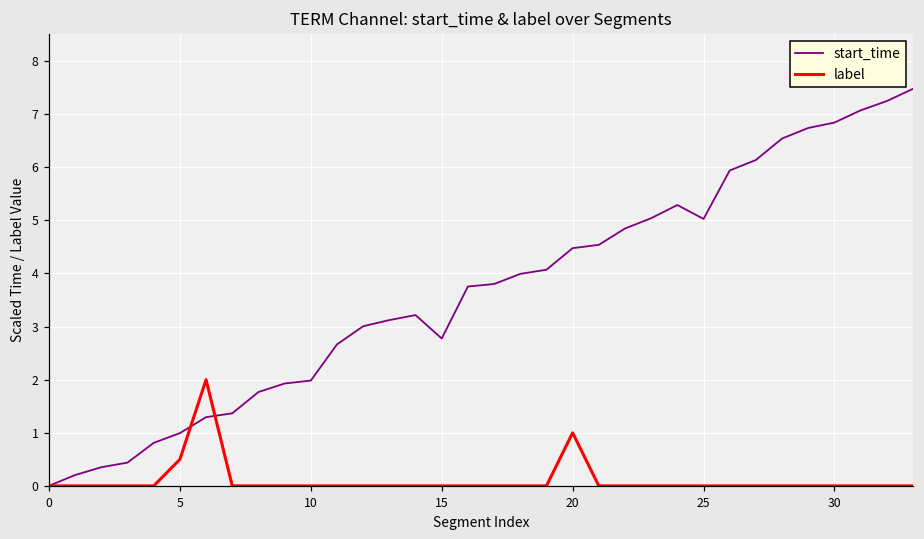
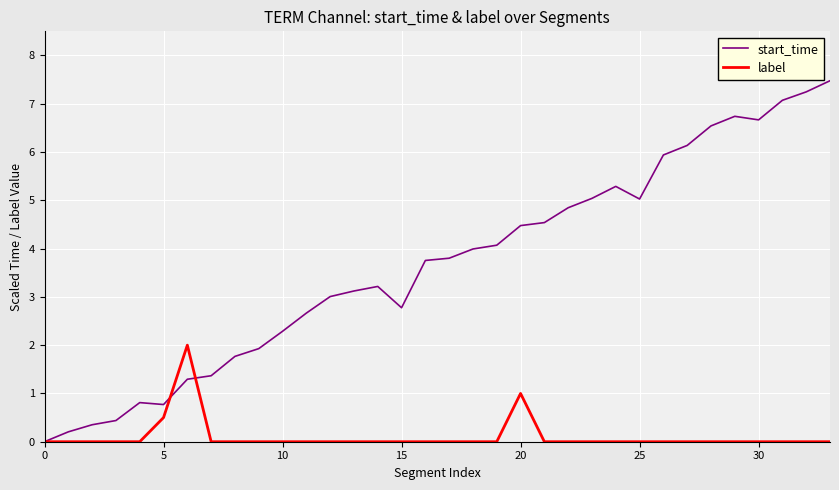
start_time, 5: 1.0 -> 0.8
start_time, 10: 2.0 -> 2.3
start_time, 30: 6.8 -> 6.7
